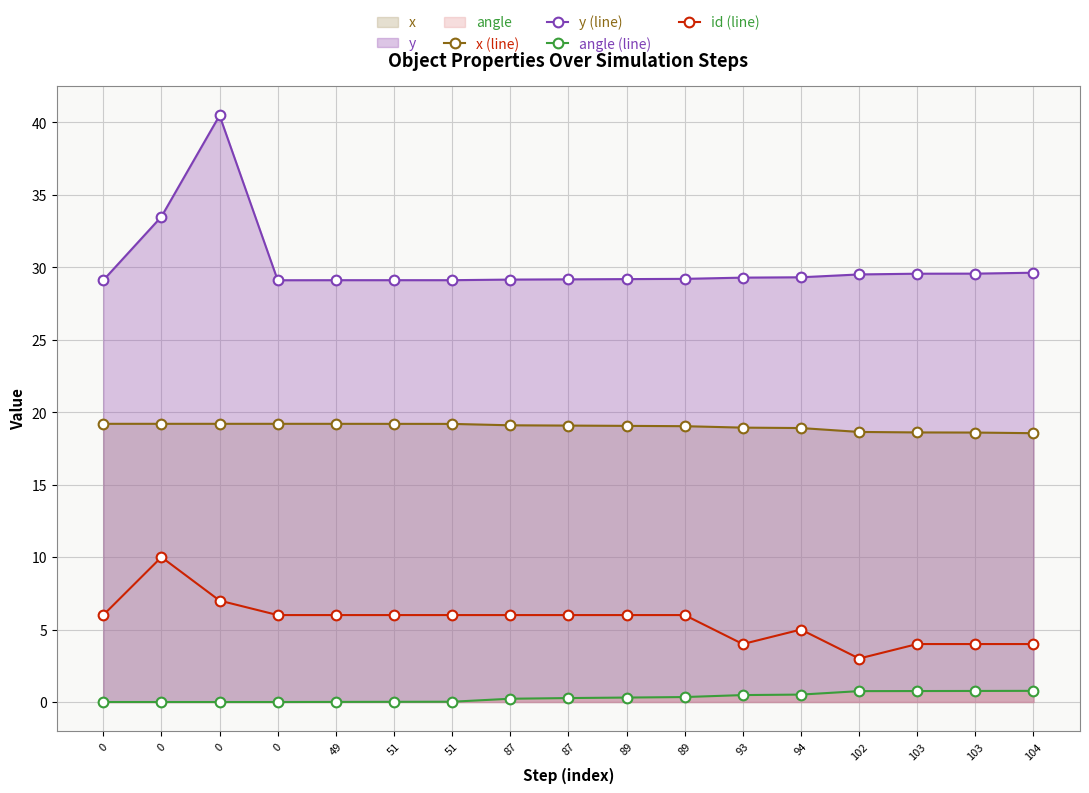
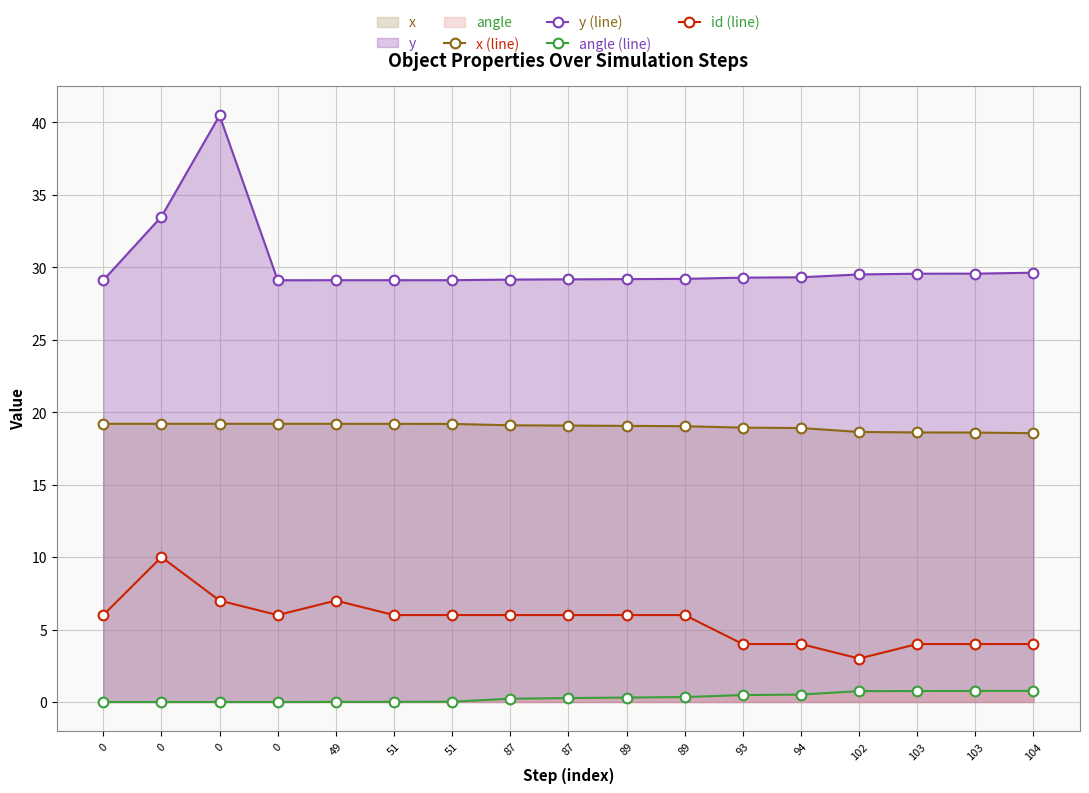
id (line), 49: 6 -> 7
id (line), 94: 5 -> 4
